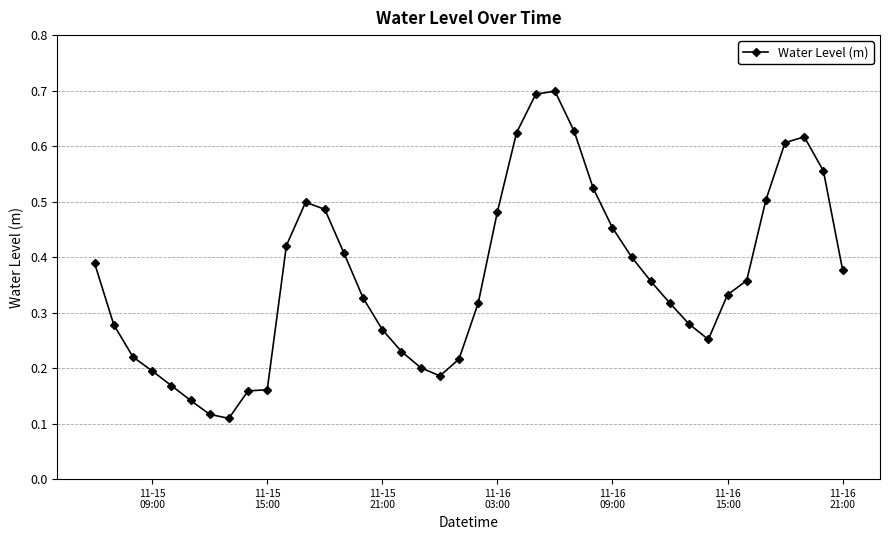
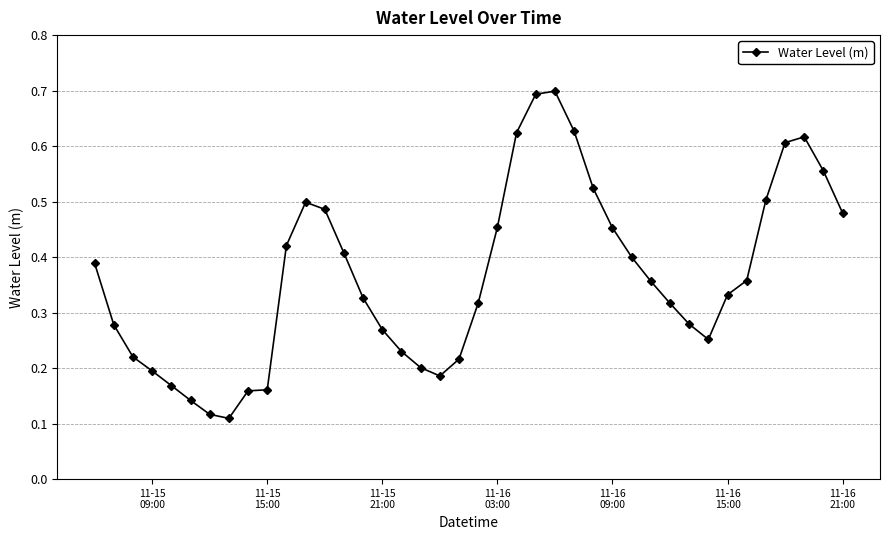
11-16 03:00: 0.48 -> 0.45
11-16 21:00: 0.38 -> 0.48
